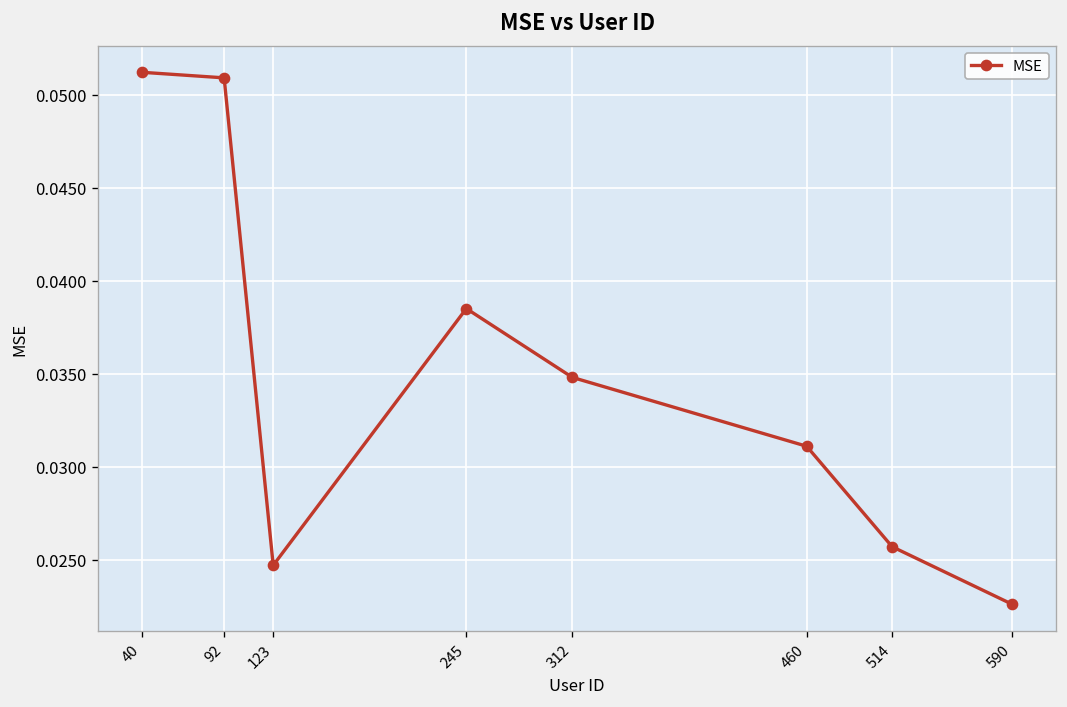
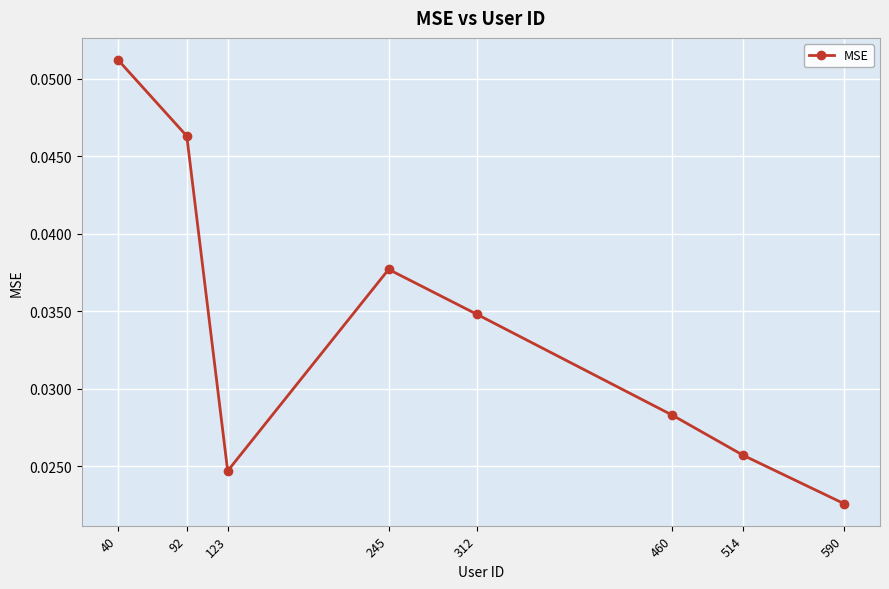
92: 0.0509 -> 0.0463
245: 0.0385 -> 0.0377
460: 0.0311 -> 0.0283
